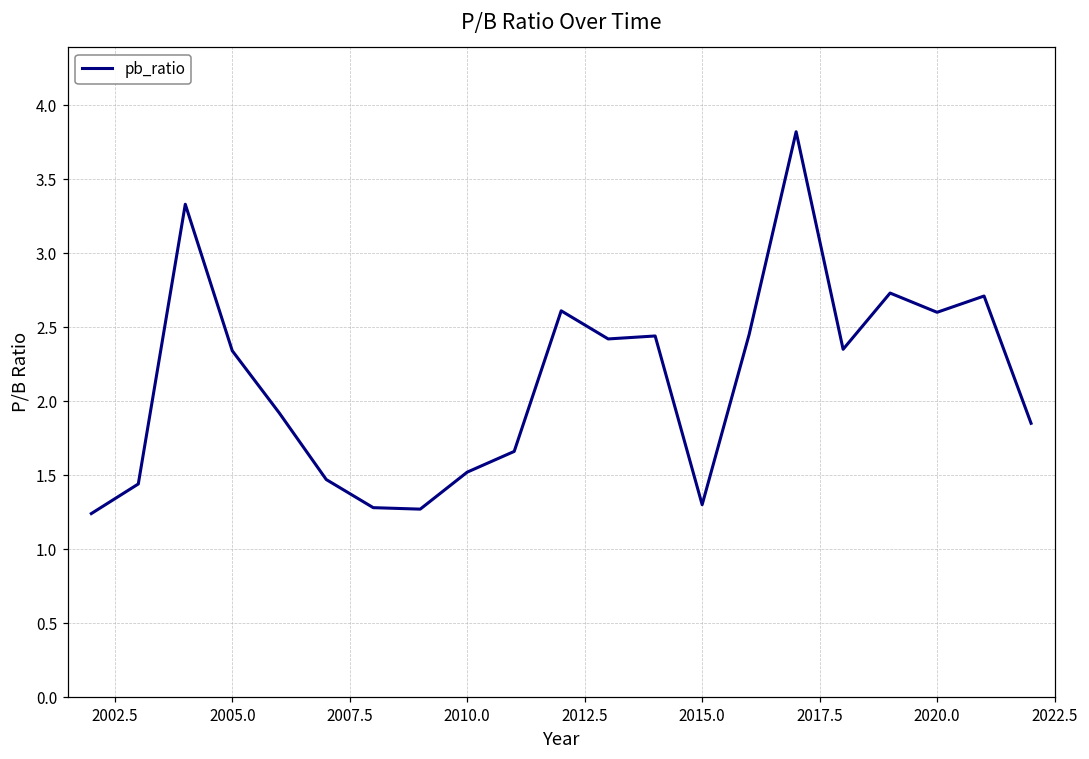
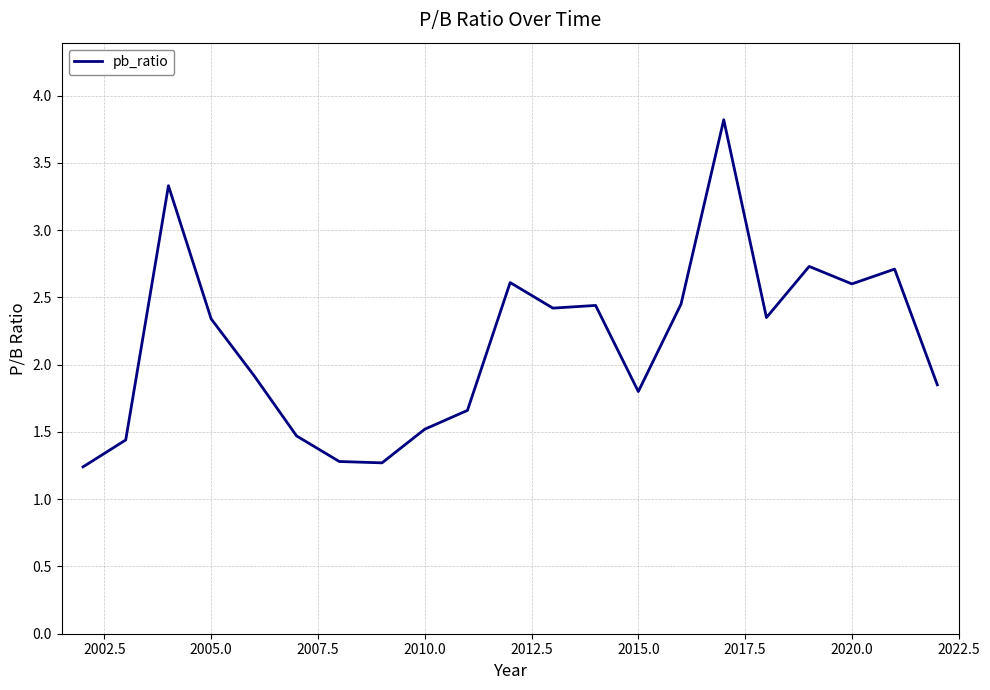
2015.0: 1.3 -> 1.8
